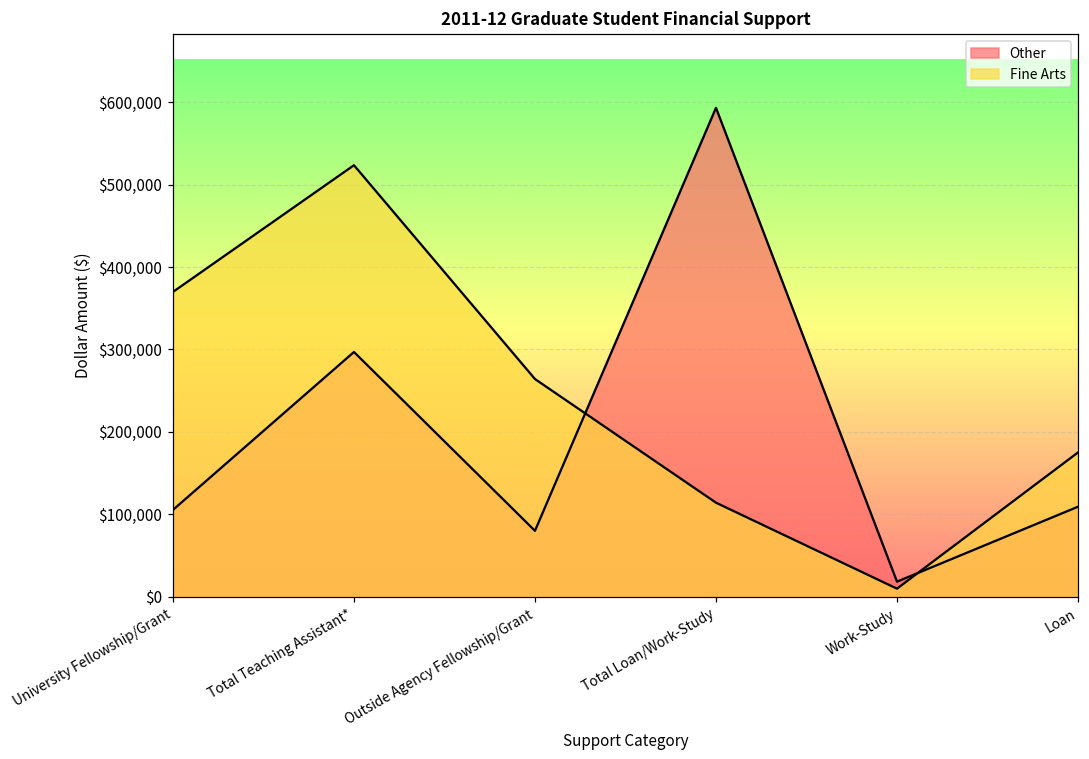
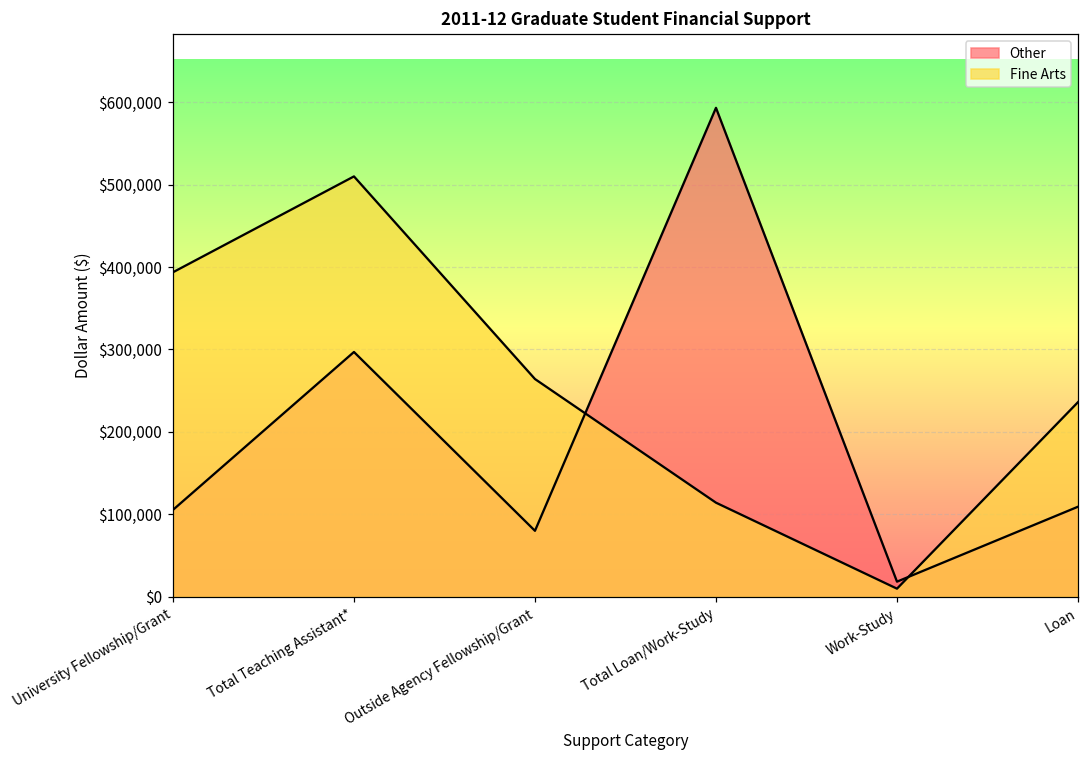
Fine Arts, University Fellowship/Grant: $370,000 -> $390,000
Fine Arts, Total Teaching Assistant*: $520,000 -> $510,000
Fine Arts, Loan: $180,000 -> $240,000
